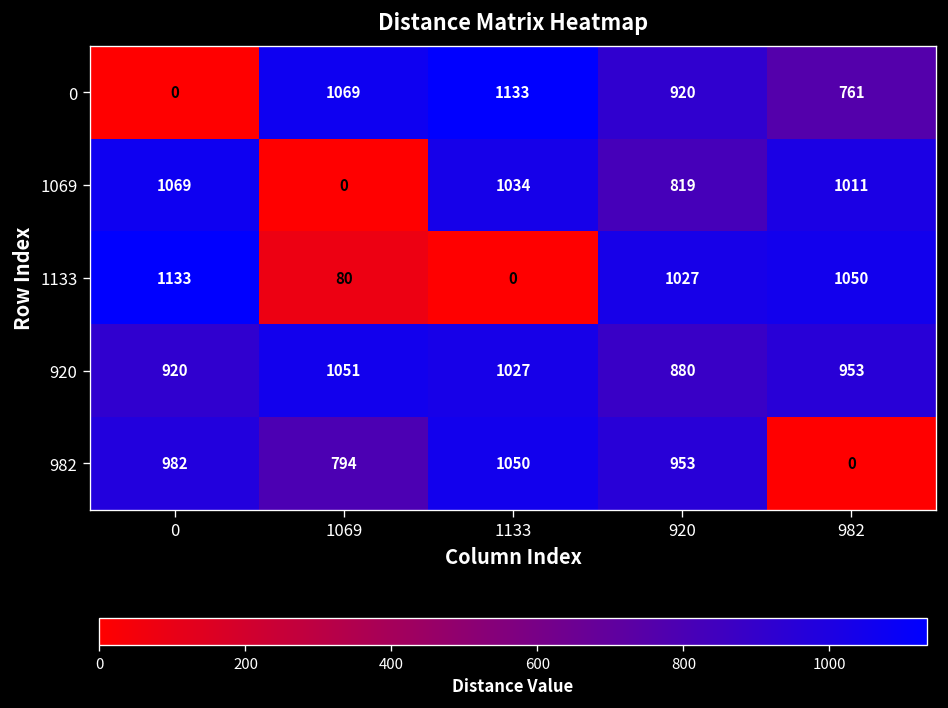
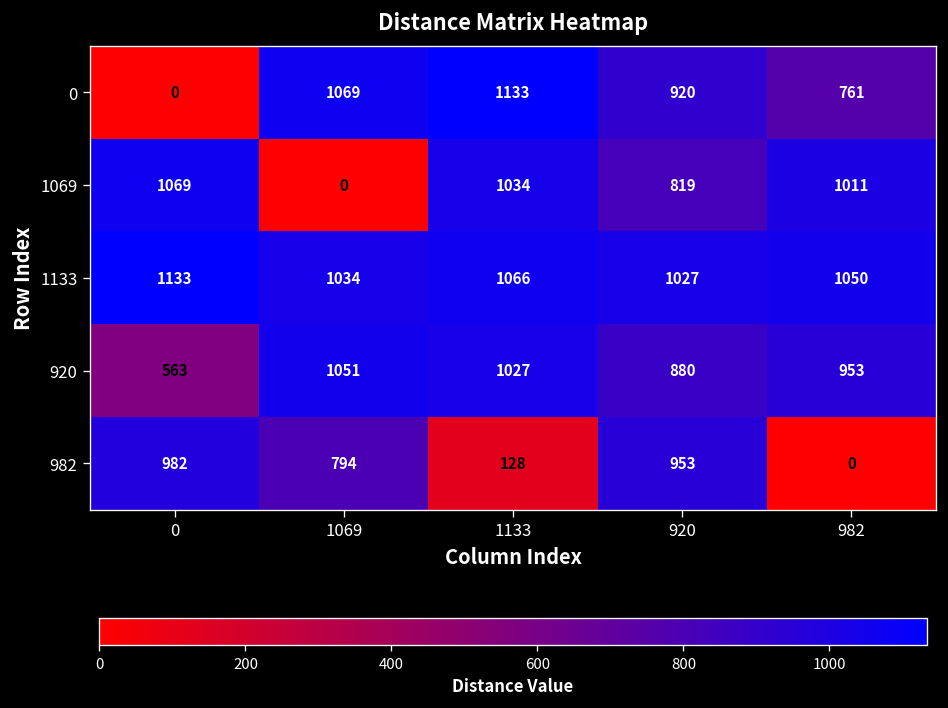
1133, 1069: 80 -> 1034
1133, 1133: 0 -> 1066
920, 0: 920 -> 563
982, 1133: 1050 -> 128
